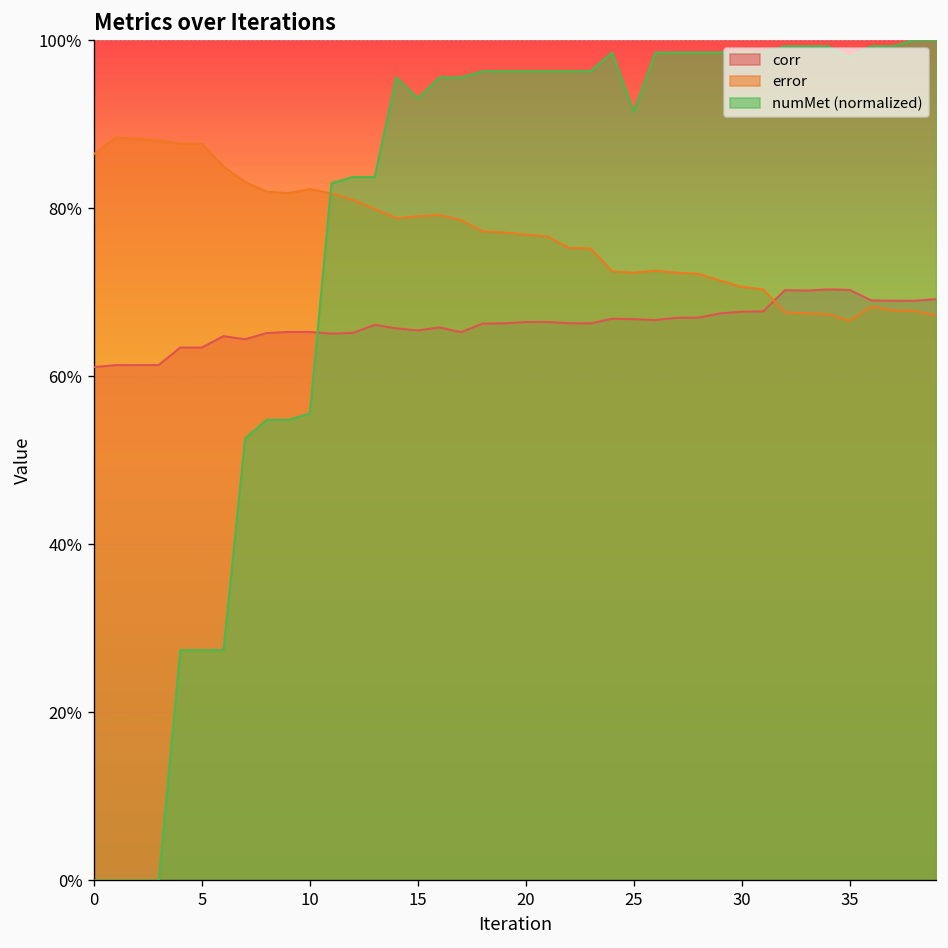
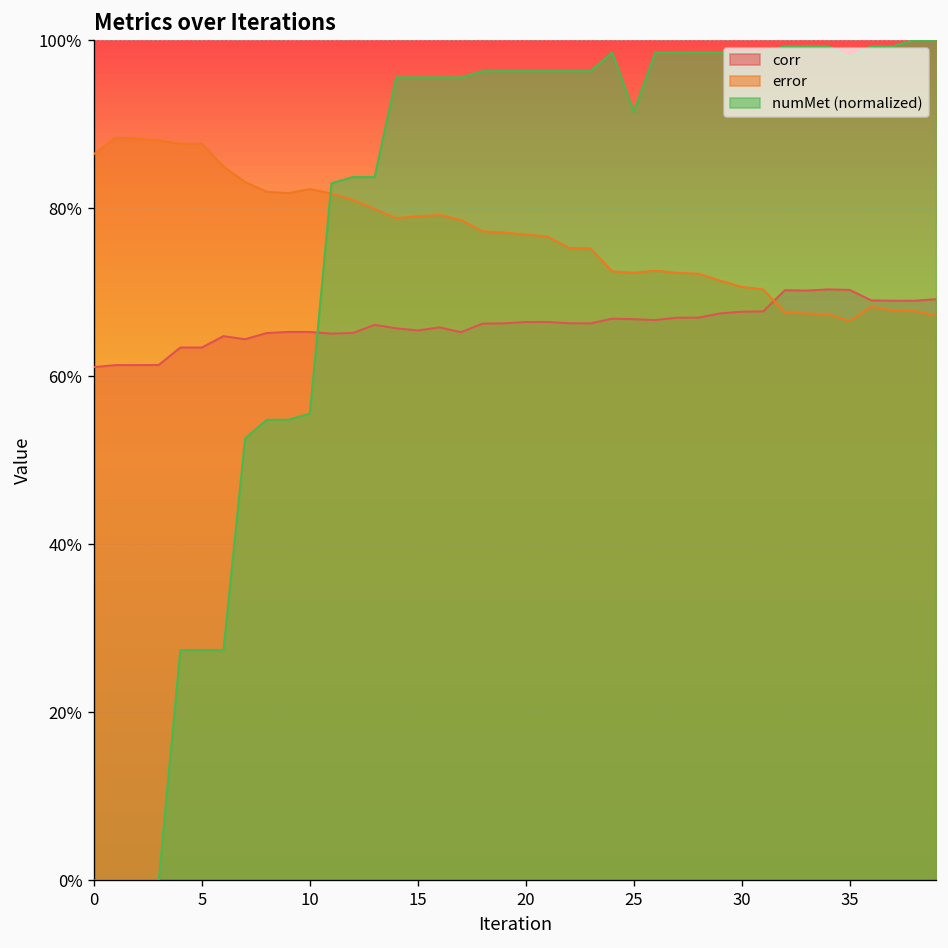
numMet (normalized), 15: 93% -> 96%
